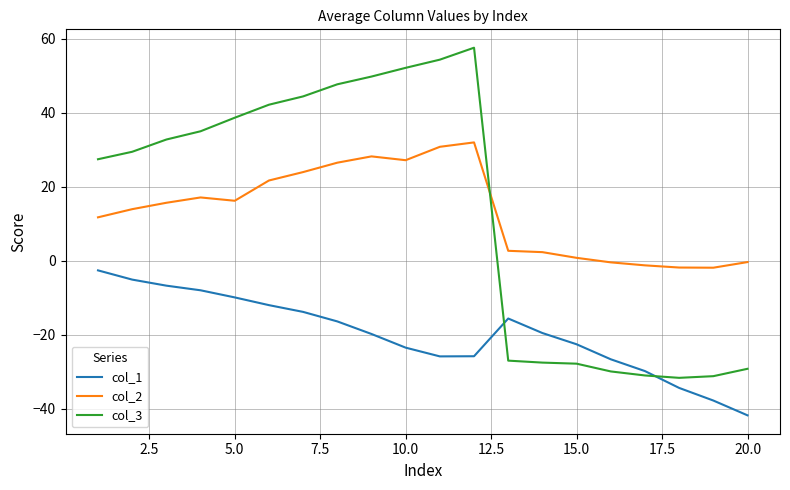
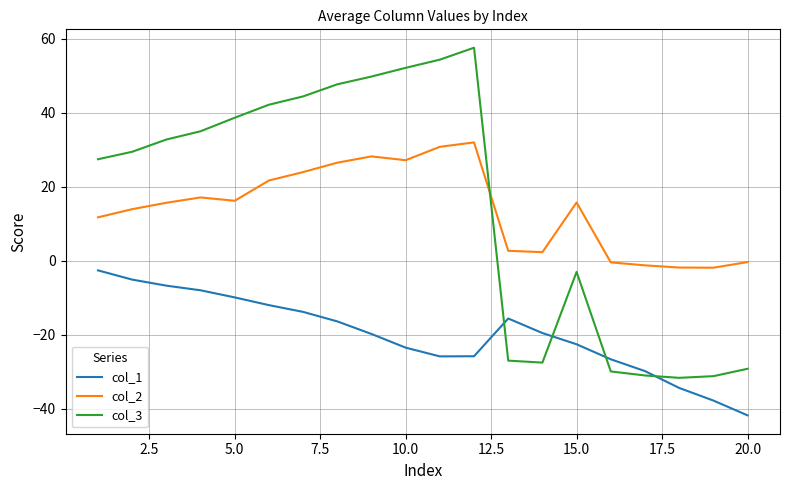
col_2, 15.0: 1 -> 16
col_3, 15.0: -28 -> -3
